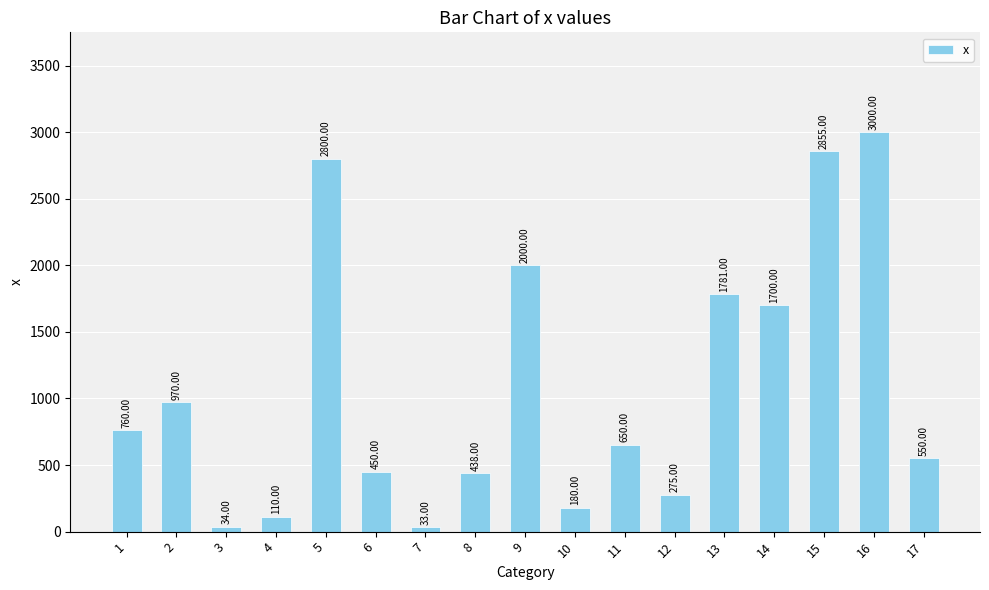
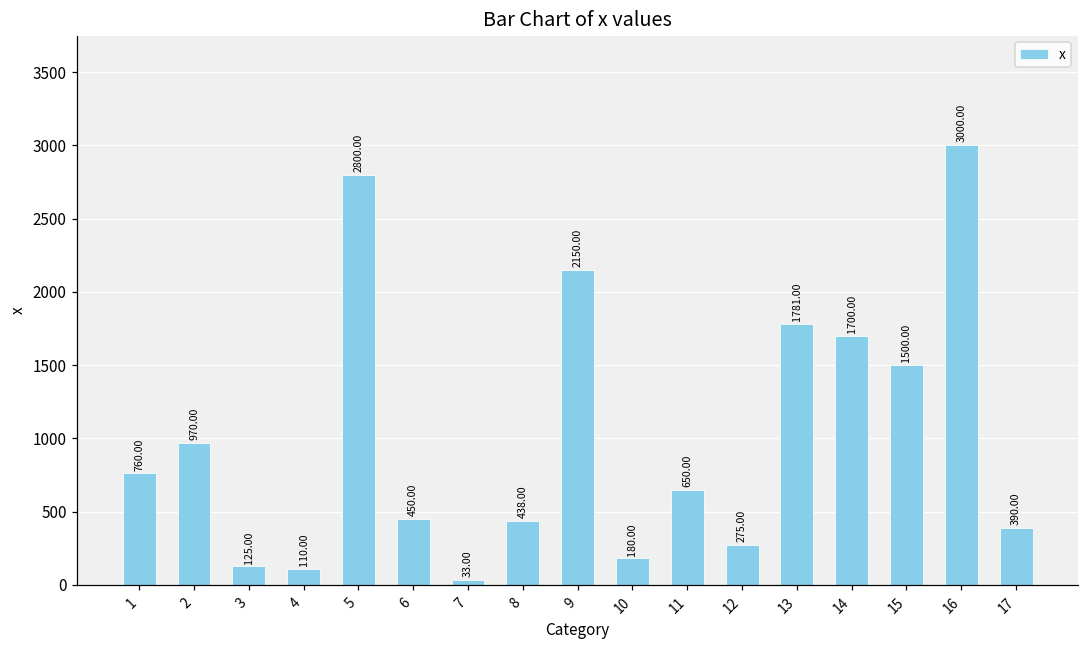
3: 34.00 -> 125.00
9: 2000.00 -> 2150.00
15: 2855.00 -> 1500.00
17: 550.00 -> 390.00
